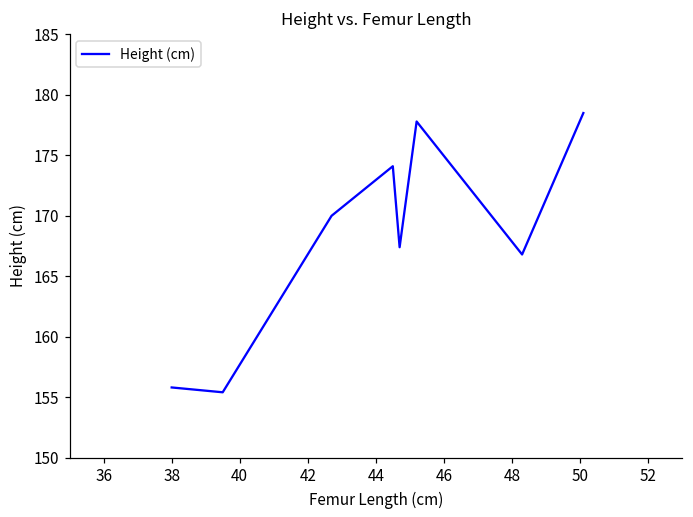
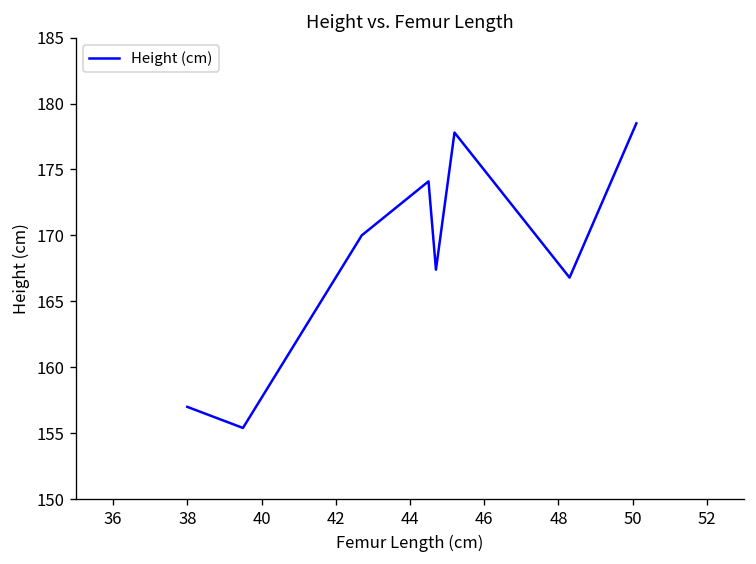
38: 155.8 -> 157.0
